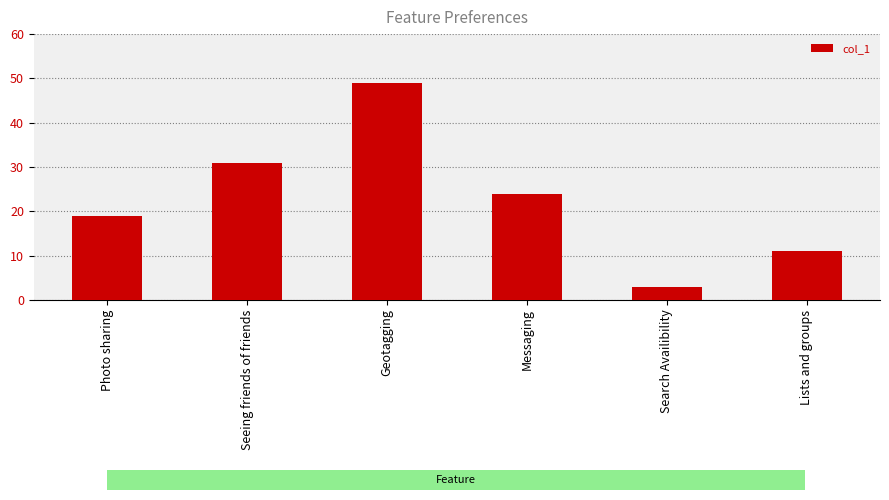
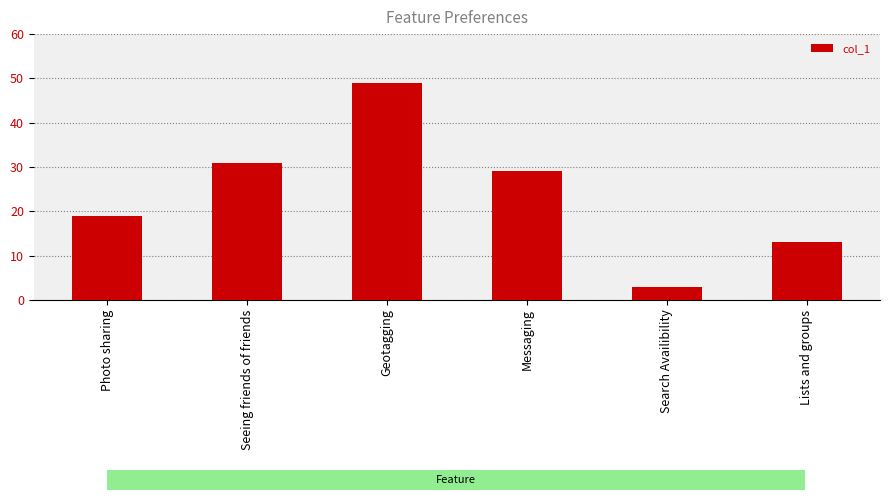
Messaging: 24 -> 29
Lists and groups: 11 -> 13
